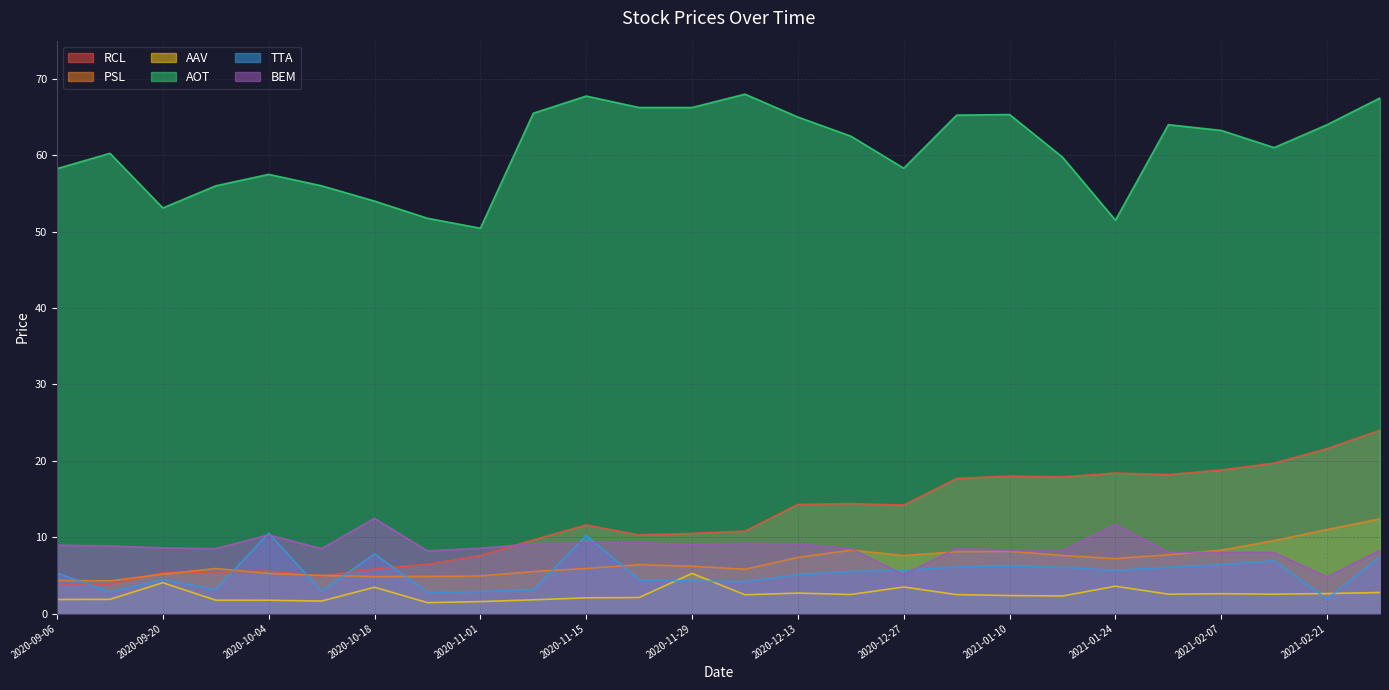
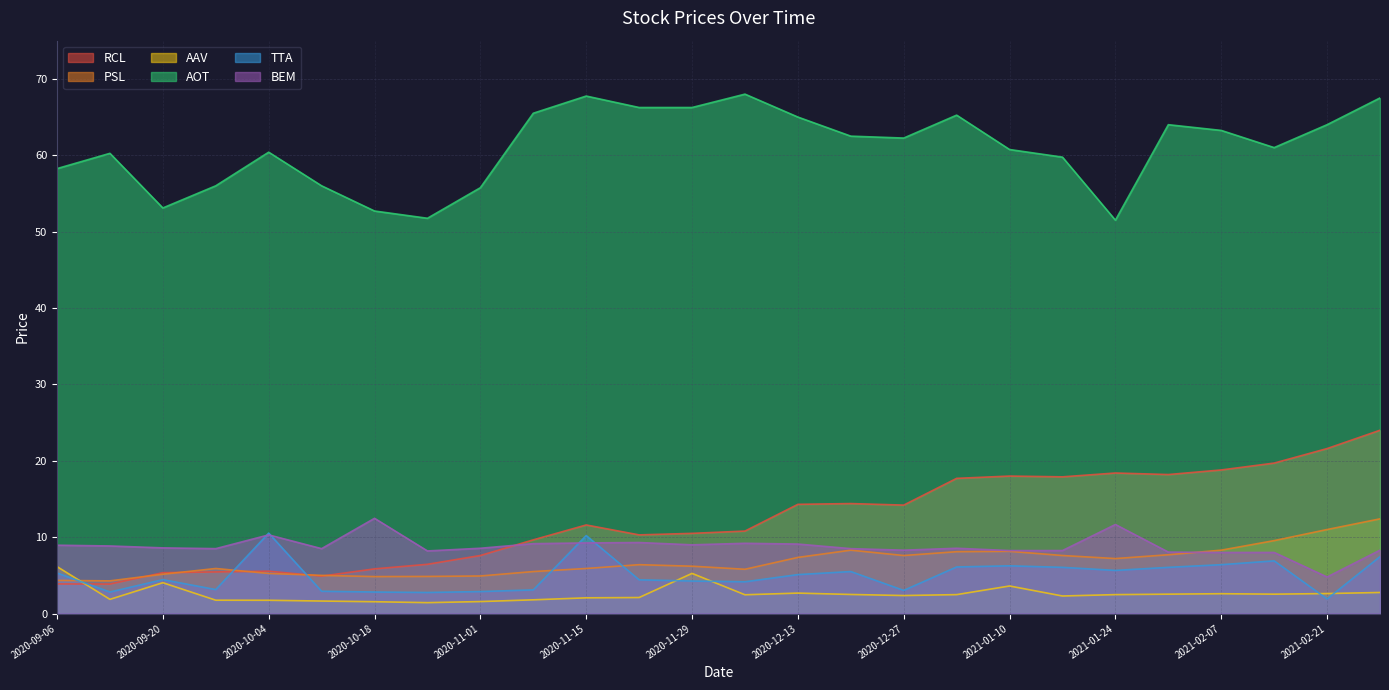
AAV, 2020-09-06: 2 -> 6
AOT, 2020-10-04: 58 -> 60
AAV, 2020-10-18: 3 -> 2
AOT, 2020-10-18: 54 -> 53
TTA, 2020-10-18: 8 -> 3
AOT, 2020-11-01: 50 -> 56
AAV, 2020-12-27: 3 -> 2
AOT, 2020-12-27: 58 -> 62
TTA, 2020-12-27: 6 -> 3
BEM, 2020-12-27: 5 -> 8
AAV, 2021-01-10: 2 -> 4
AOT, 2021-01-10: 65 -> 61
AAV, 2021-01-24: 4 -> 2
